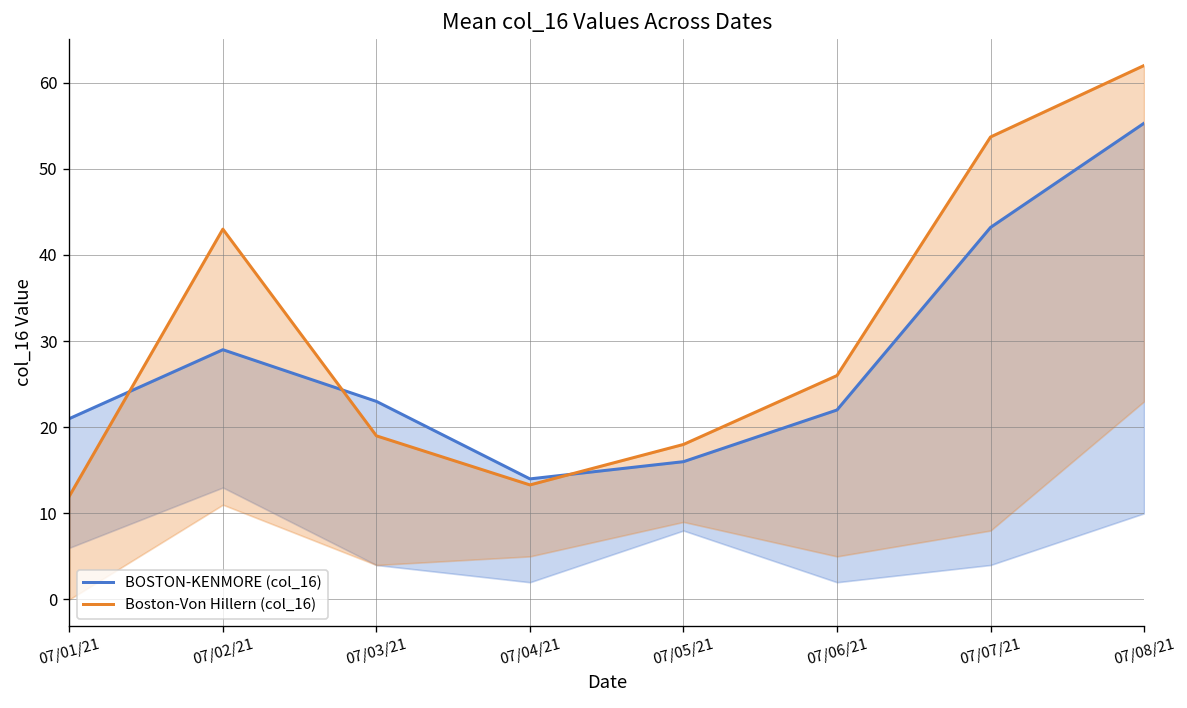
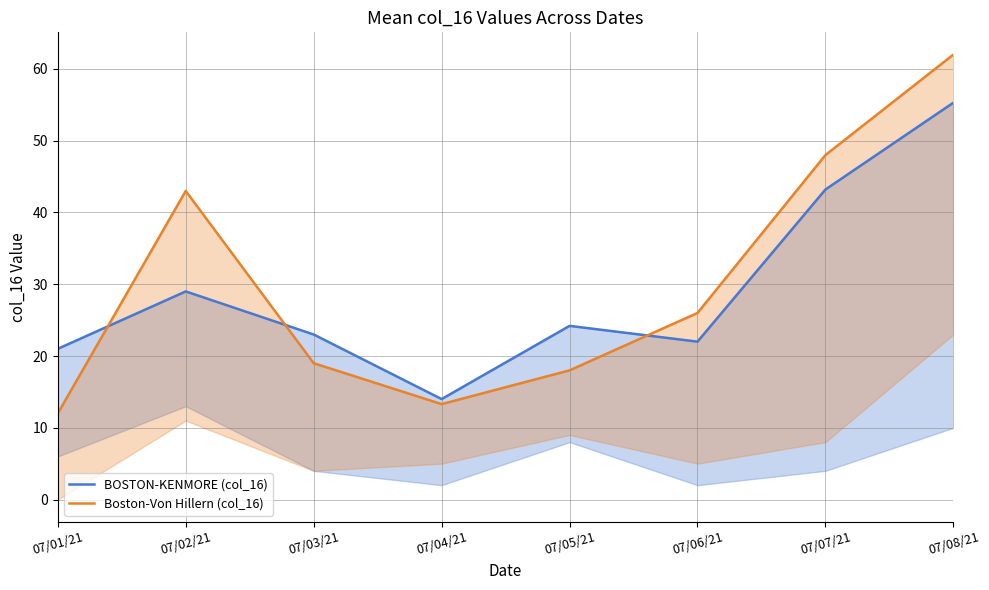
BOSTON-KENMORE (col_16), 07/05/21: 16 -> 24
Boston-Von Hillern (col_16), 07/07/21: 54 -> 48
